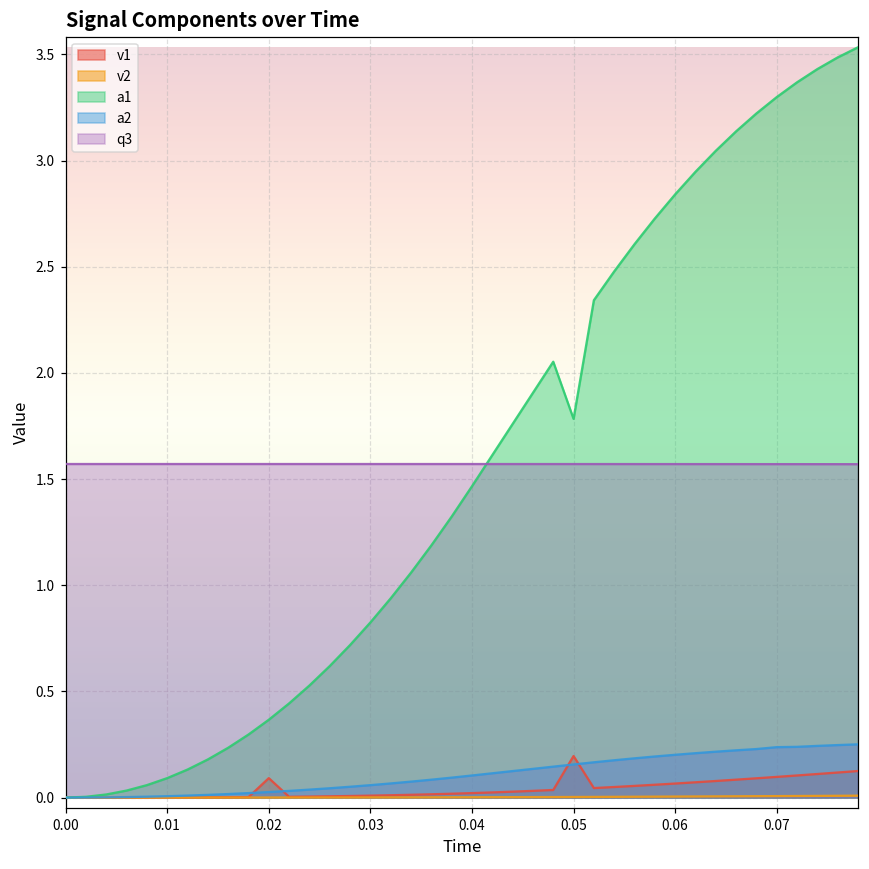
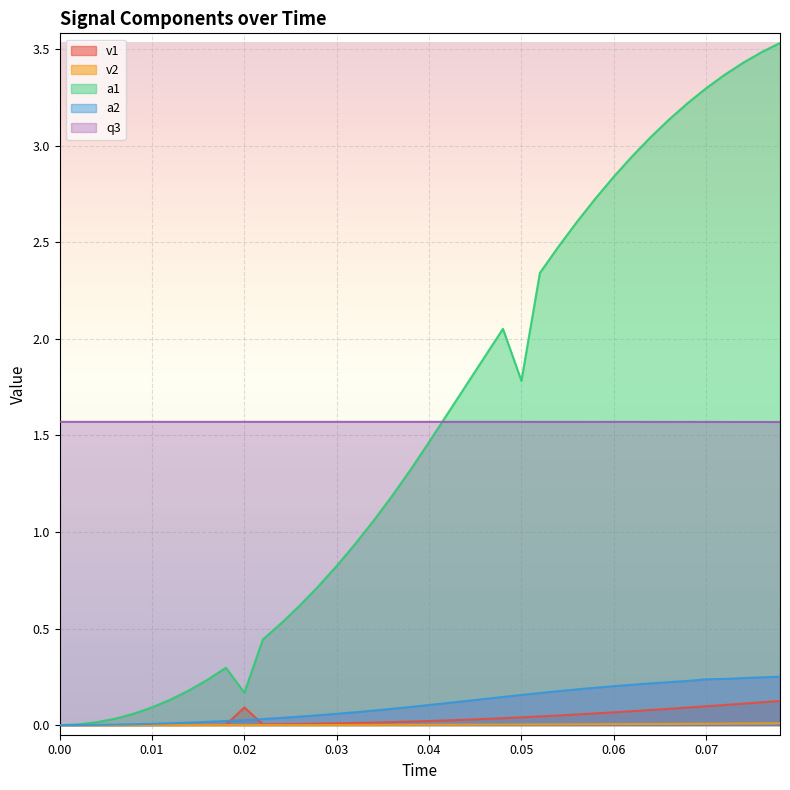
a1, 0.02: 0.37 -> 0.17
v1, 0.05: 0.20 -> 0.04
